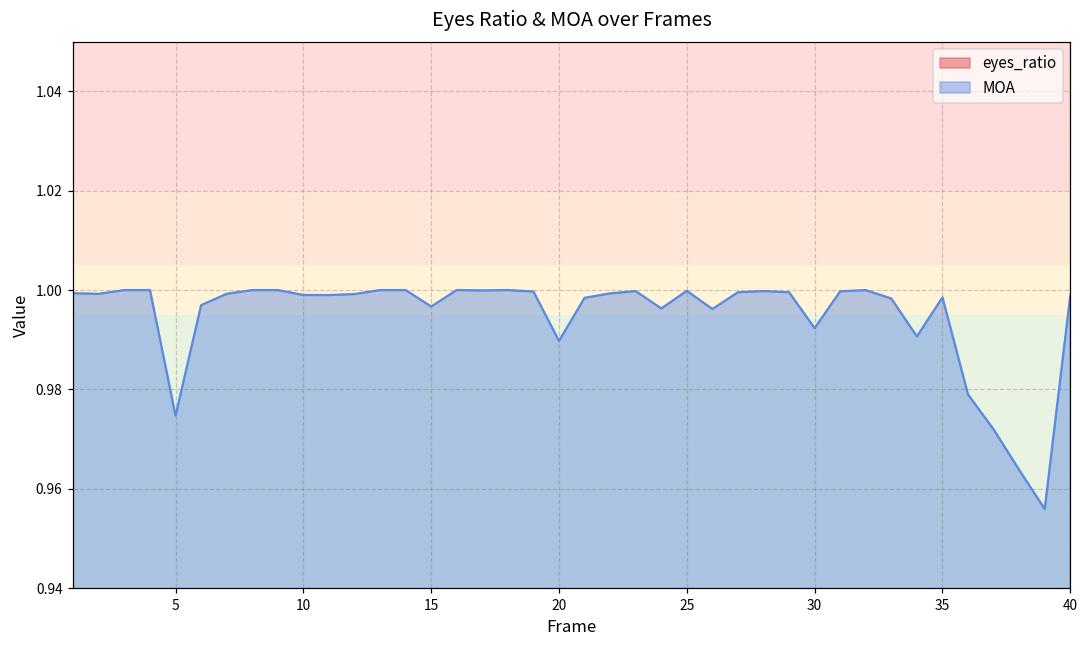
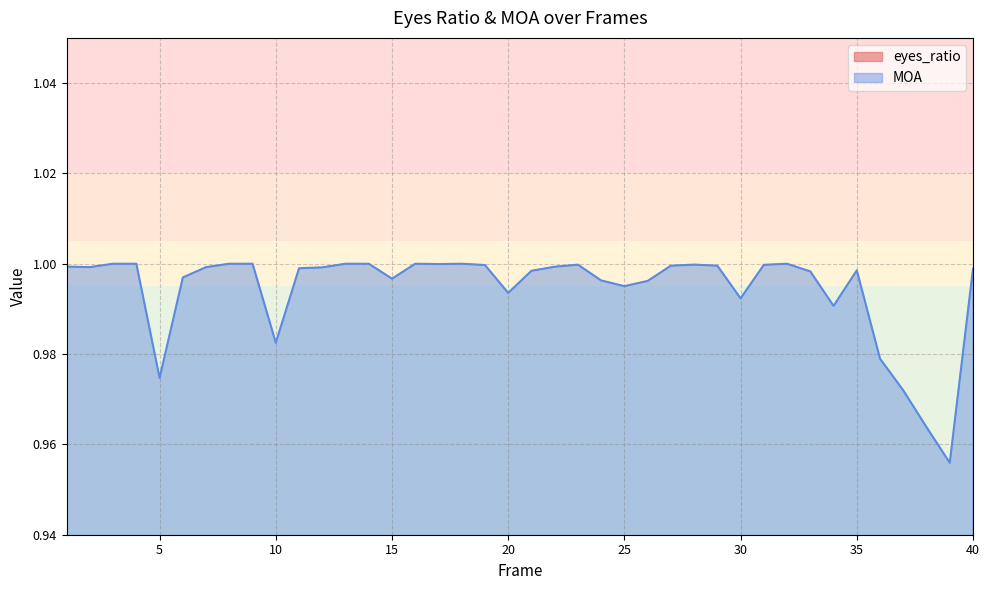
MOA, 10: 0.999 -> 0.983
MOA, 20: 0.990 -> 0.994
MOA, 25: 1.000 -> 0.995
